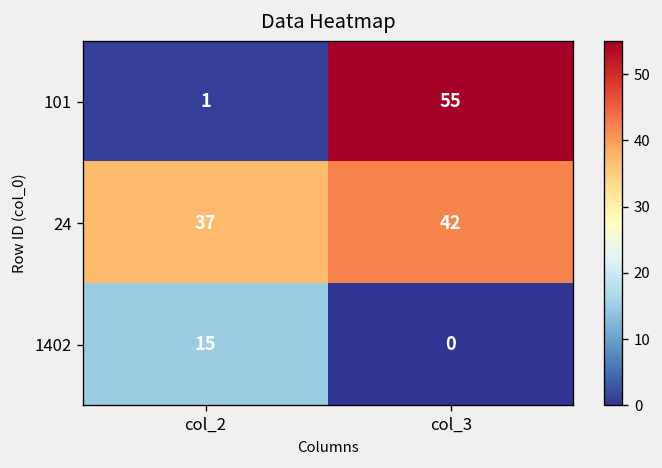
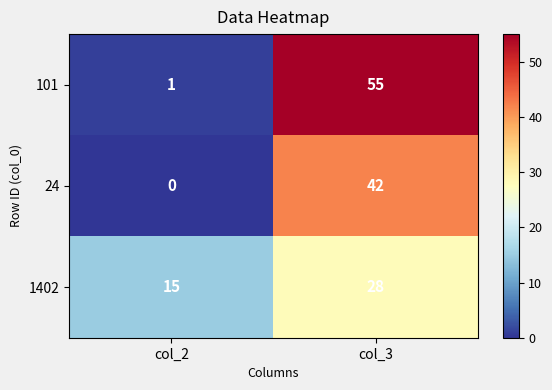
24, col_2: 37 -> 0
1402, col_3: 0 -> 28
